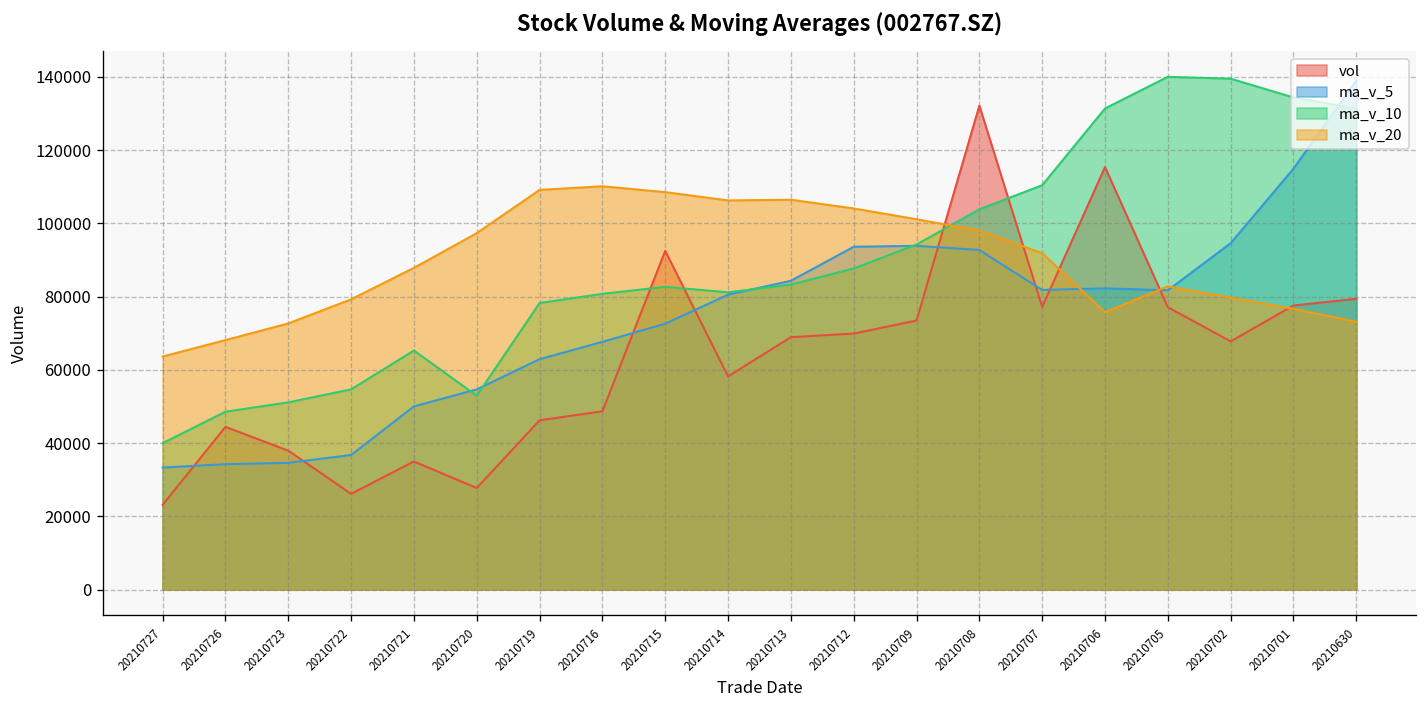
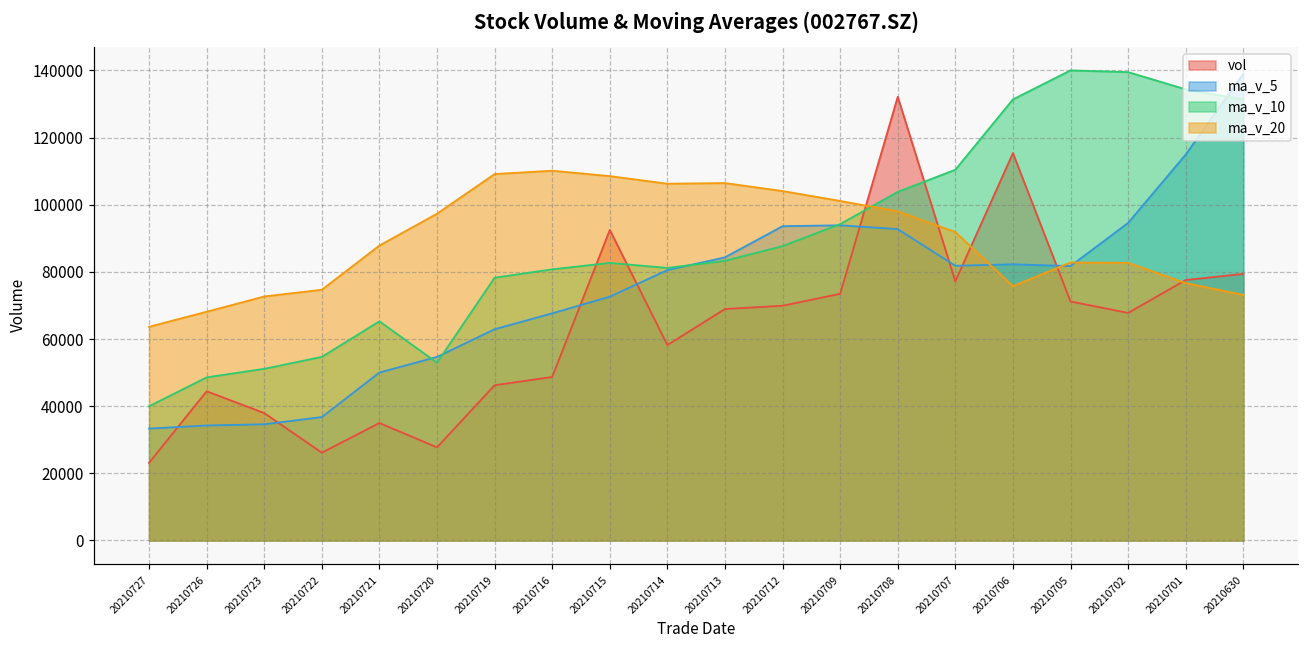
ma_v_20, 20210722: 79000 -> 75000
vol, 20210705: 77000 -> 71000
ma_v_20, 20210702: 80000 -> 83000
